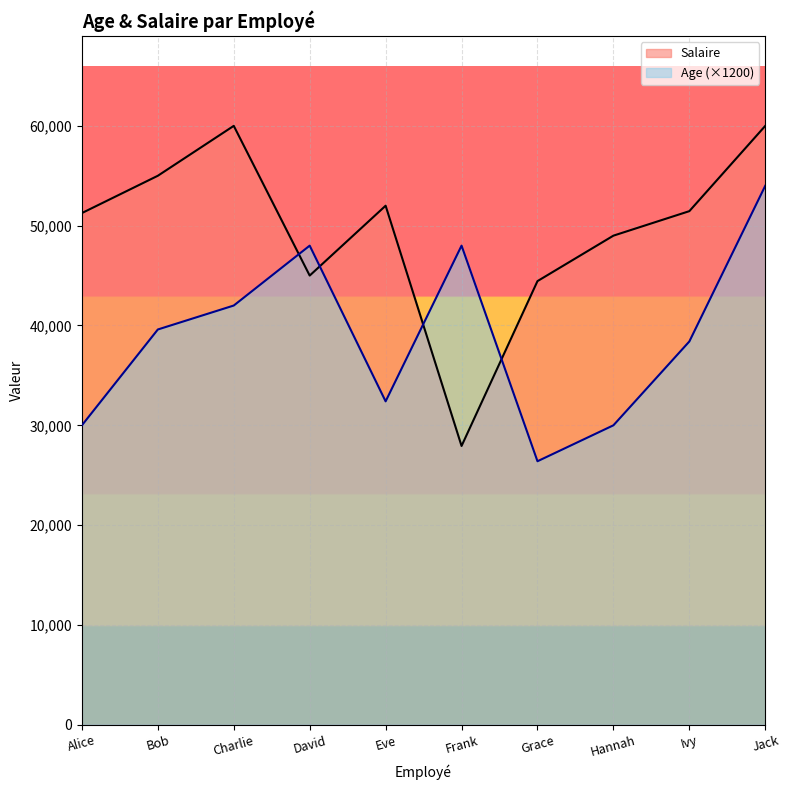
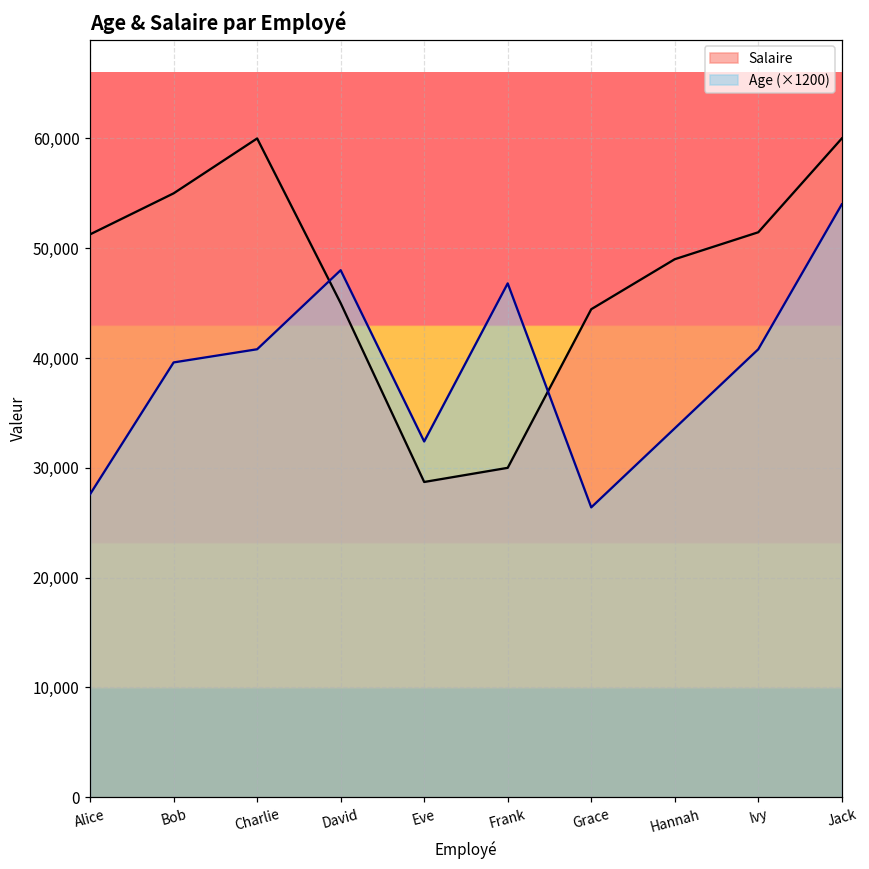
Age (×1200), Alice: 30,000 -> 28,000
Age (×1200), Charlie: 42,000 -> 41,000
Salaire, Eve: 52,000 -> 29,000
Salaire, Frank: 28,000 -> 30,000
Age (×1200), Frank: 48,000 -> 47,000
Age (×1200), Hannah: 30,000 -> 34,000
Age (×1200), Ivy: 38,000 -> 41,000
